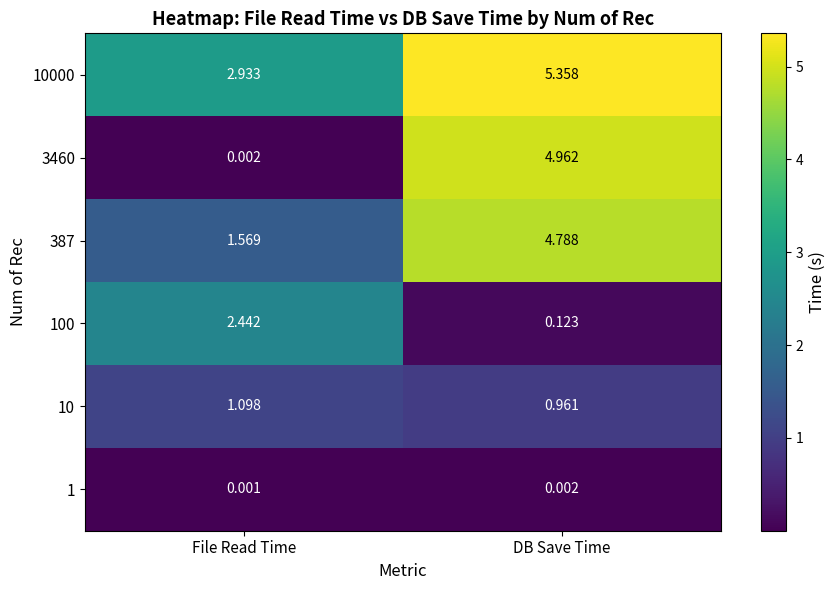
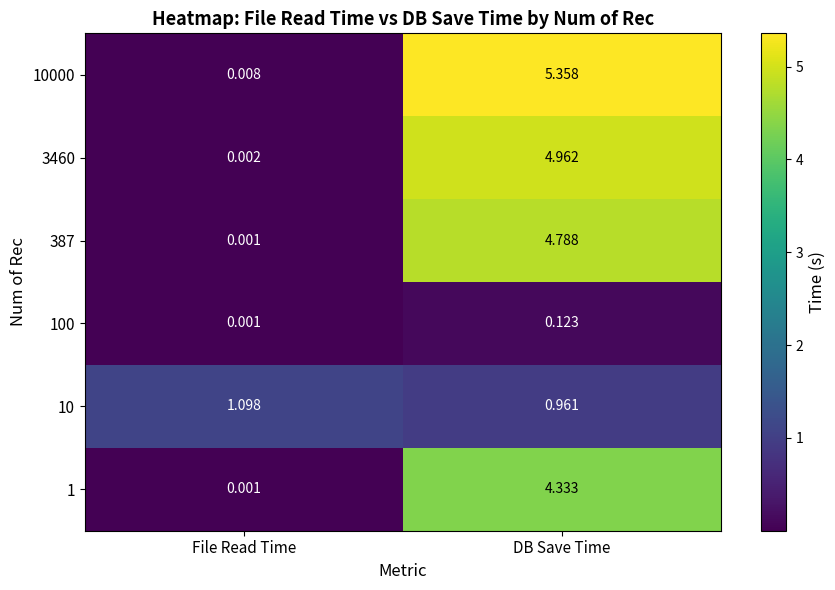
10000, File Read Time: 2.933 -> 0.008
387, File Read Time: 1.569 -> 0.001
100, File Read Time: 2.442 -> 0.001
1, DB Save Time: 0.002 -> 4.333
